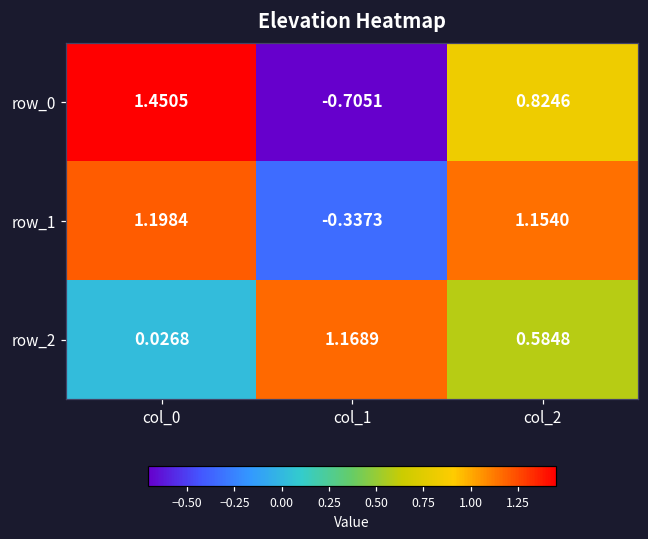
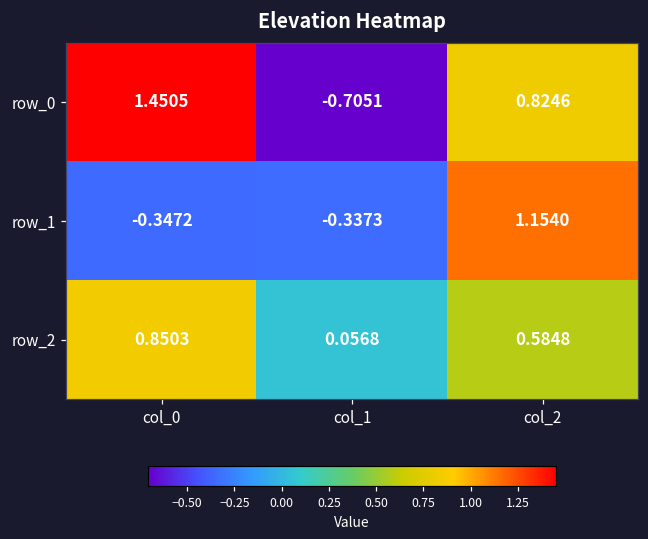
row_1, col_0: 1.1984 -> -0.3472
row_2, col_0: 0.0268 -> 0.8503
row_2, col_1: 1.1689 -> 0.0568
